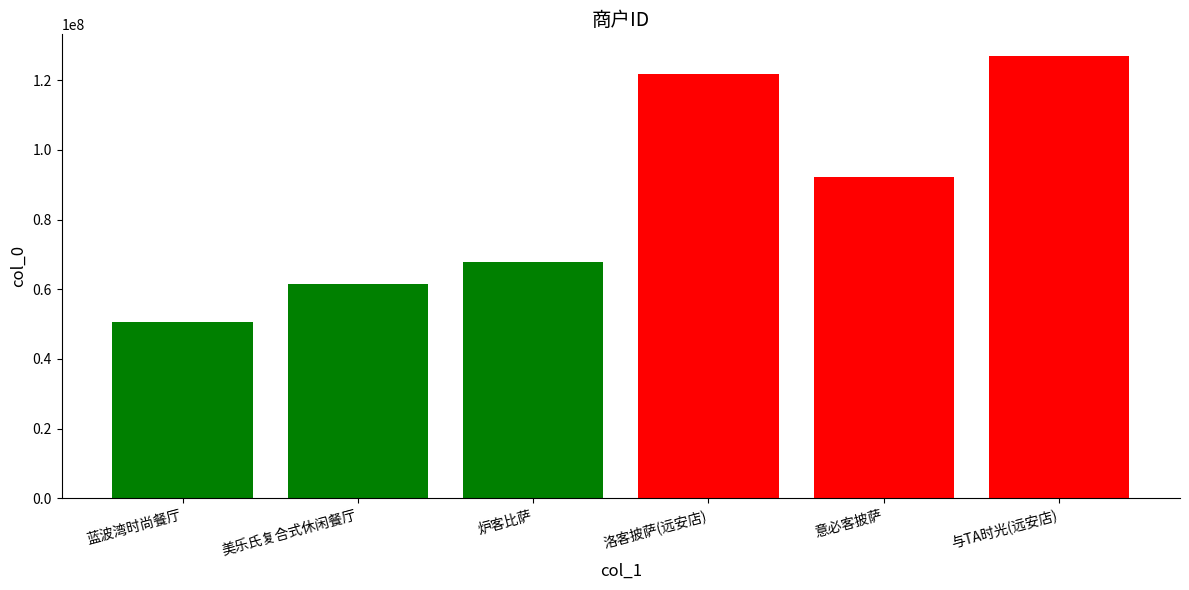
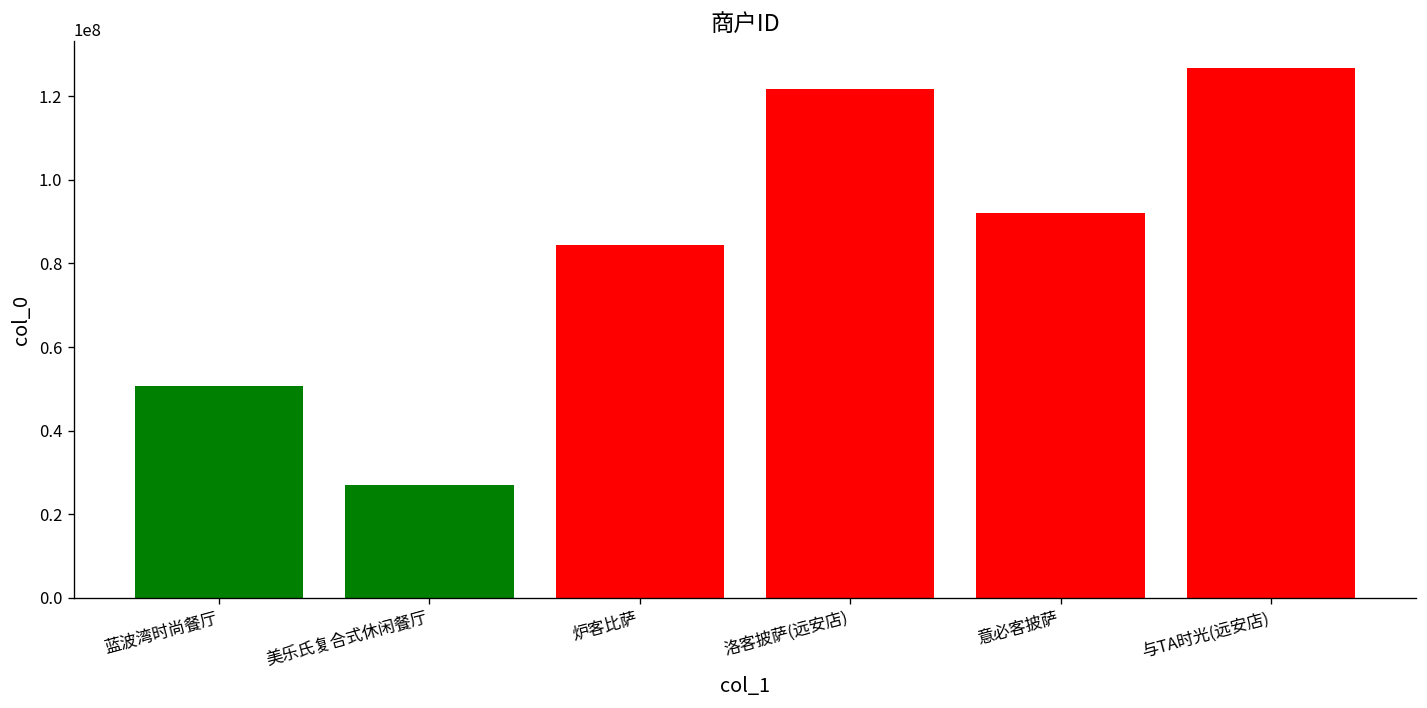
美乐氏复合式休闲餐厅: 62000000 -> 27000000
炉客比萨: 68000000 -> 85000000
